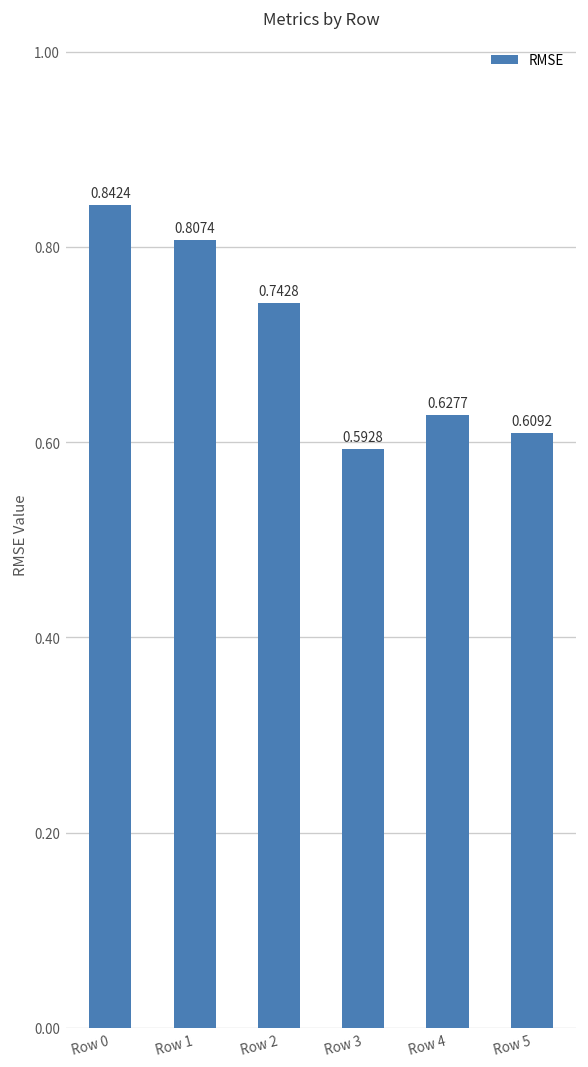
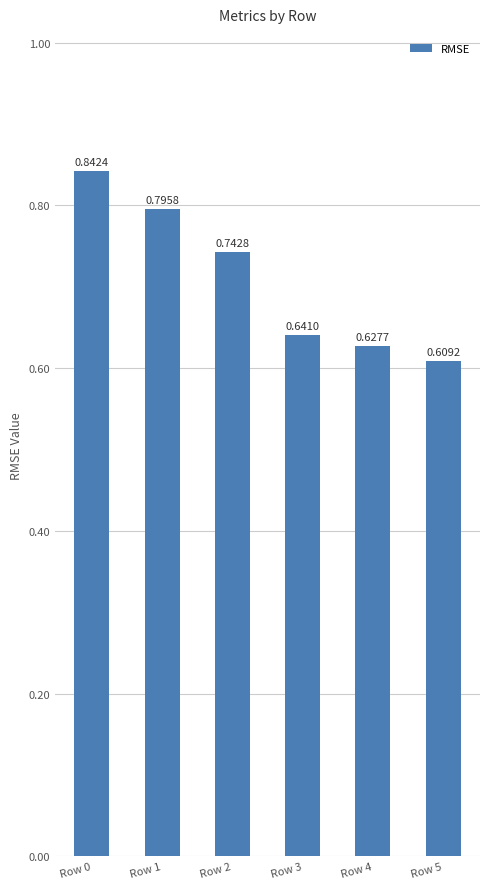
Row 1: 0.8074 -> 0.7958
Row 3: 0.5928 -> 0.6410
